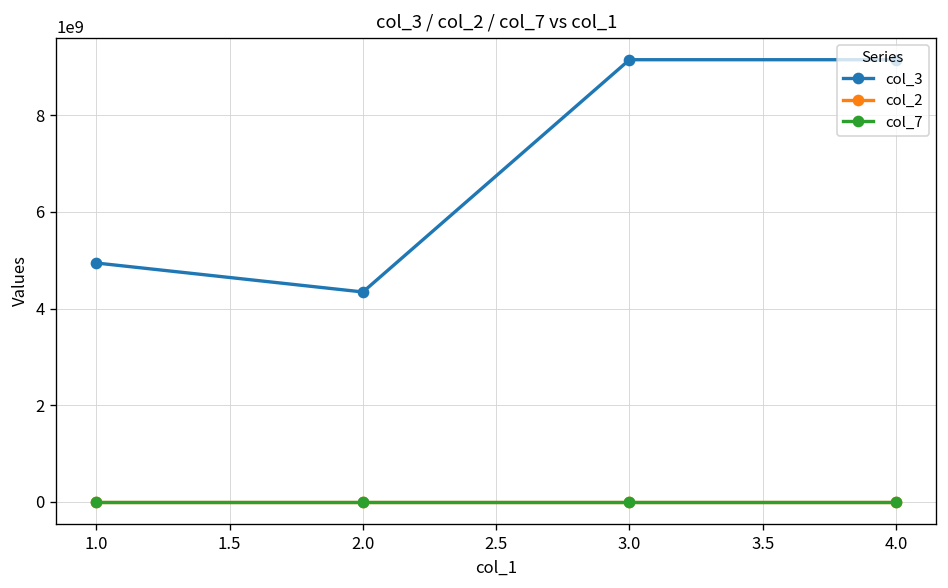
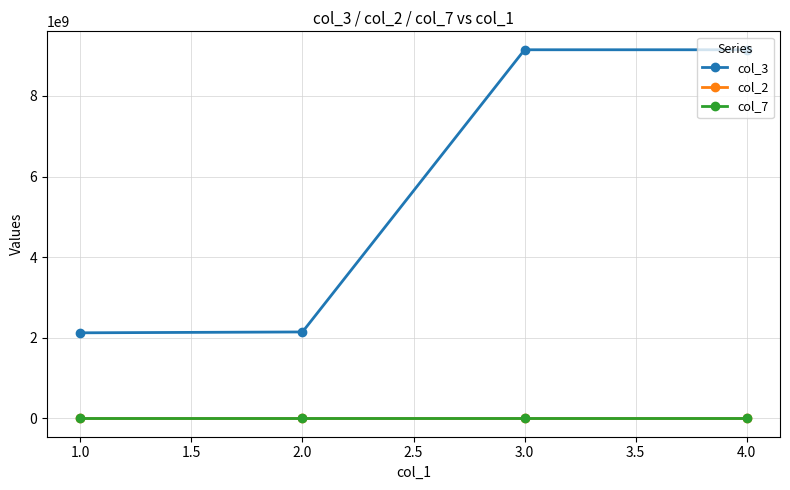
col_3, 1.0: 4900000000 -> 2100000000
col_3, 2.0: 4300000000 -> 2100000000
